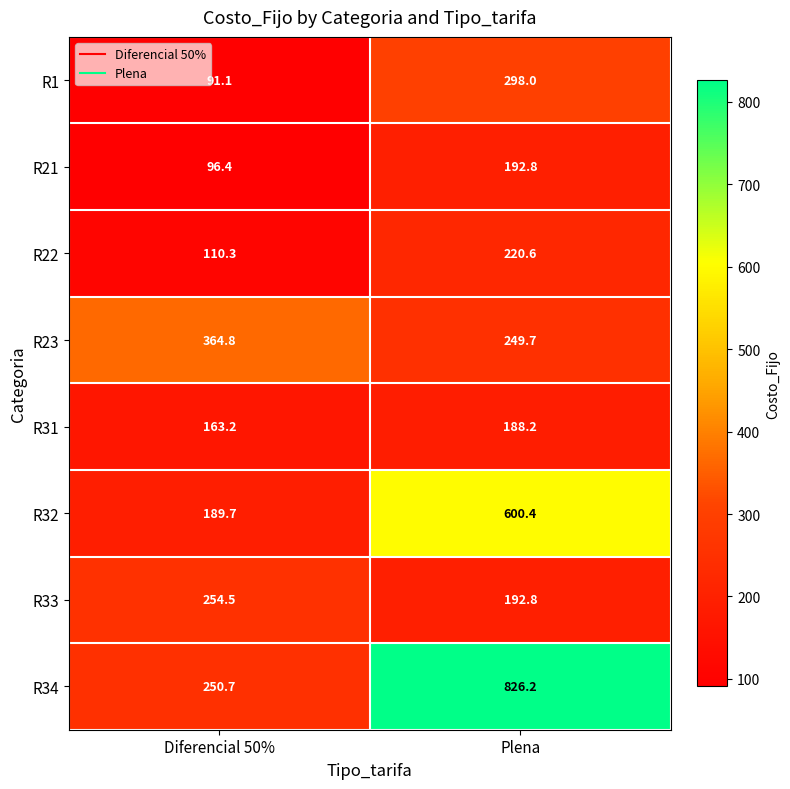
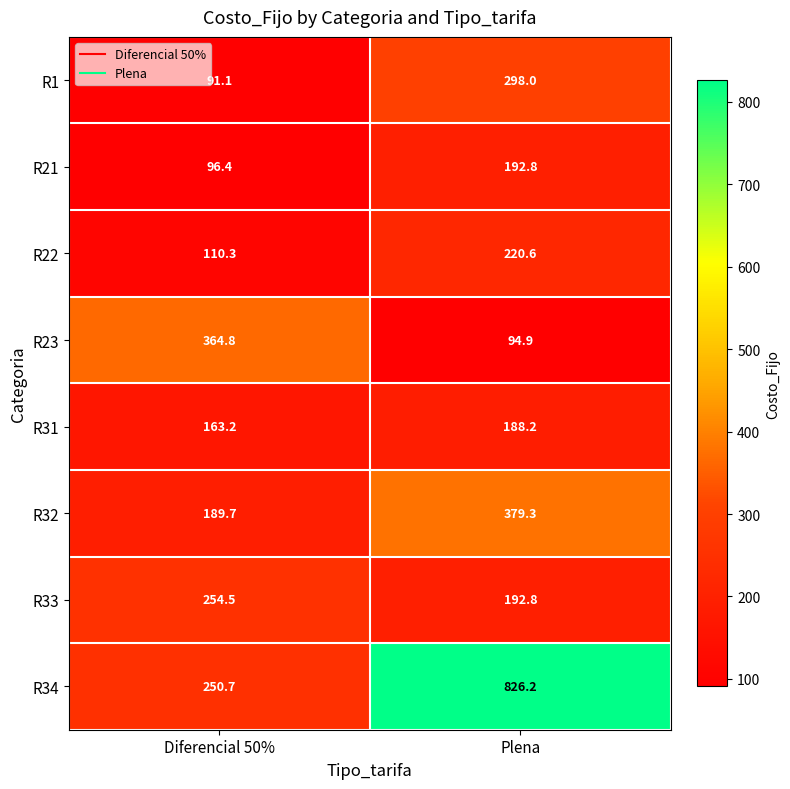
R23, Plena: 249.7 -> 94.9
R32, Plena: 600.4 -> 379.3
